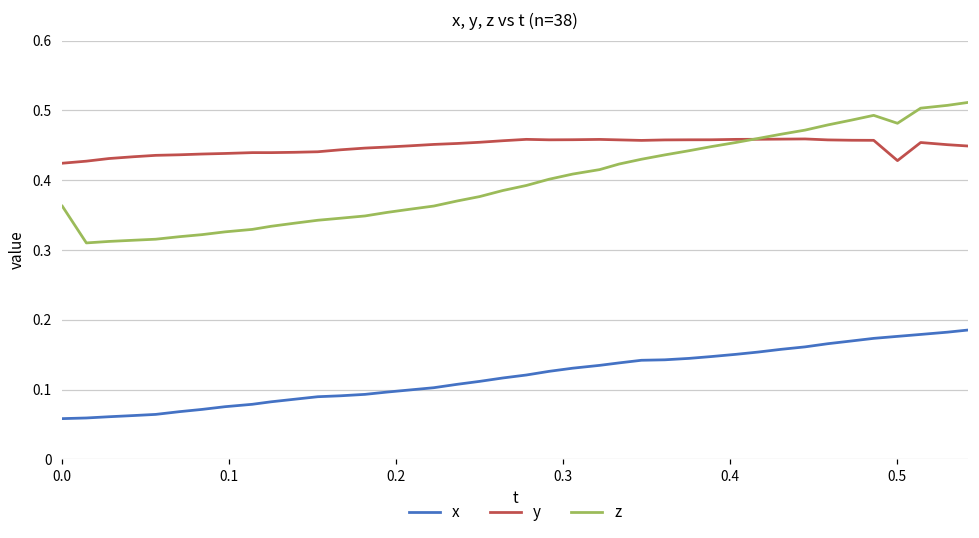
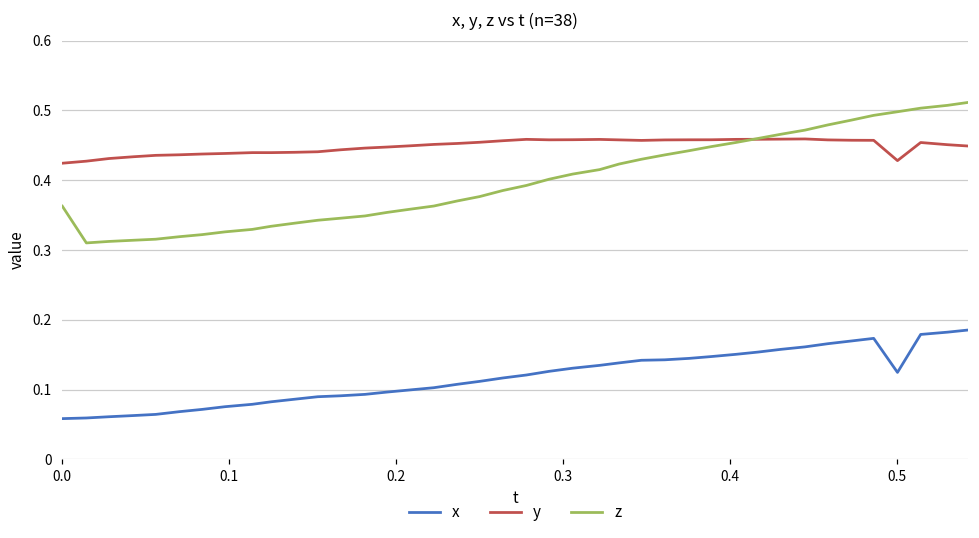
x, 0.5: 0.18 -> 0.12
z, 0.5: 0.48 -> 0.50
